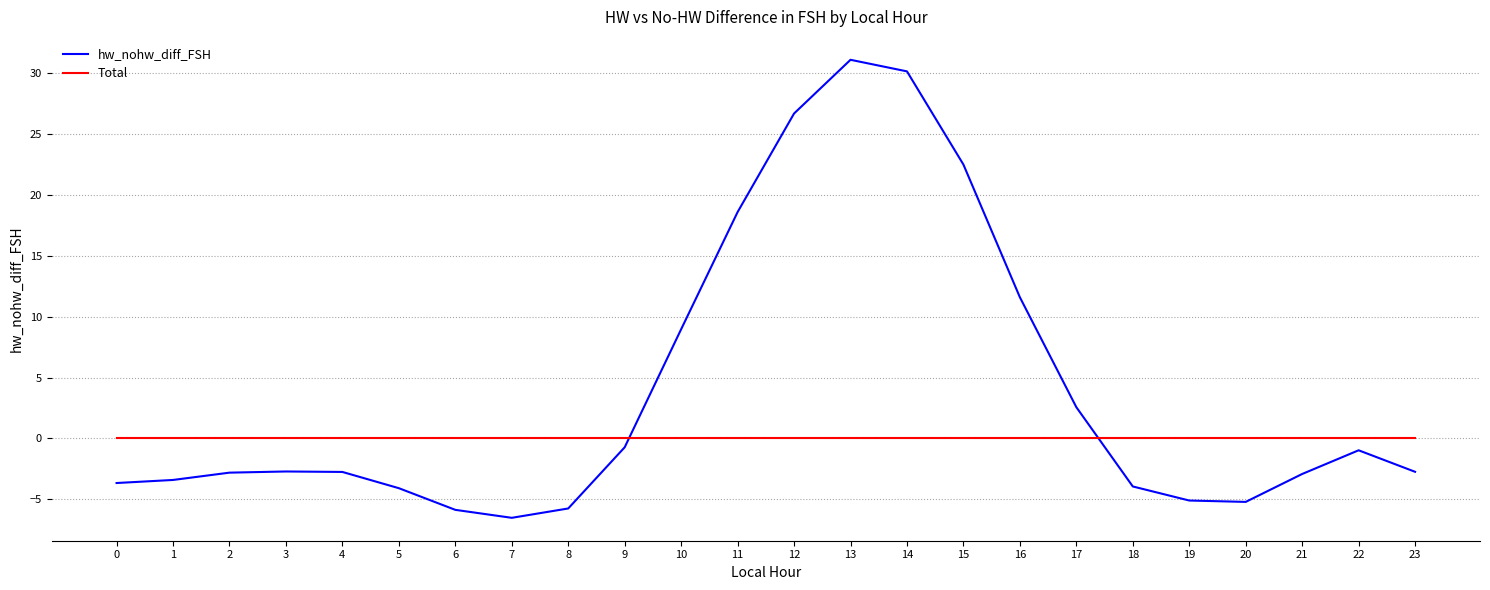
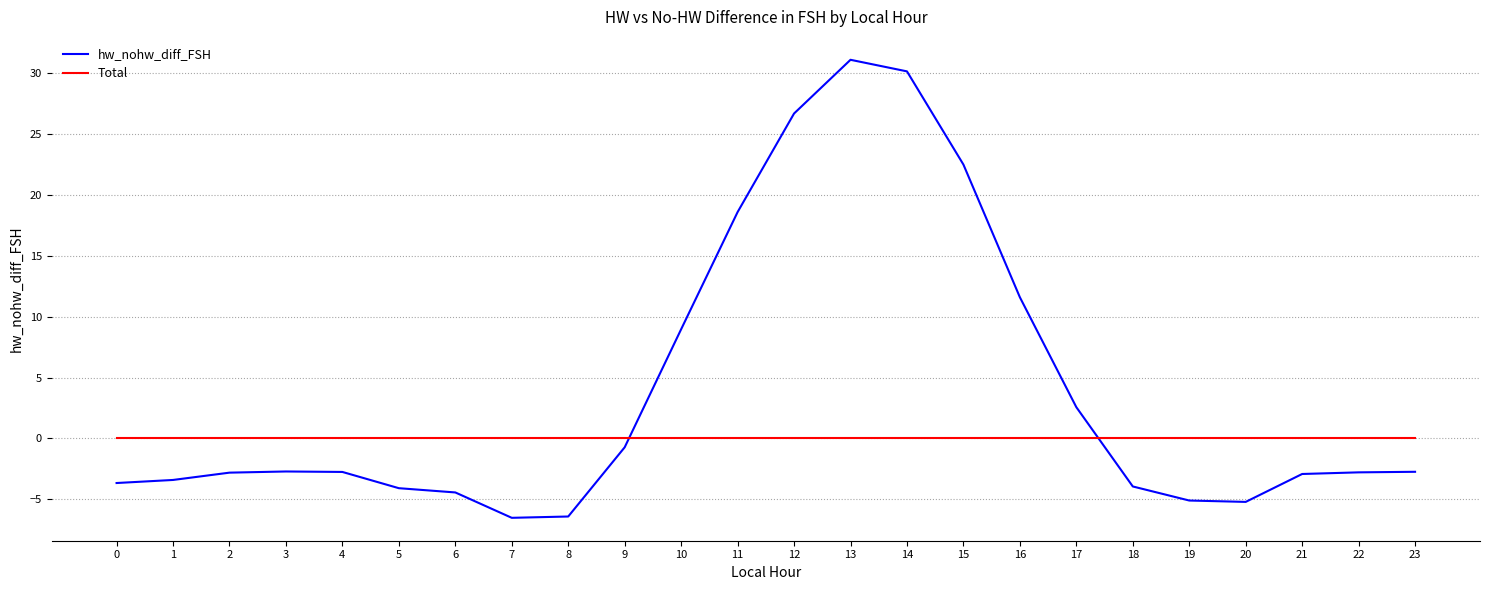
hw_nohw_diff_FSH, 6: -5.9 -> -4.4
hw_nohw_diff_FSH, 8: -5.8 -> -6.4
hw_nohw_diff_FSH, 22: -1.0 -> -2.8
